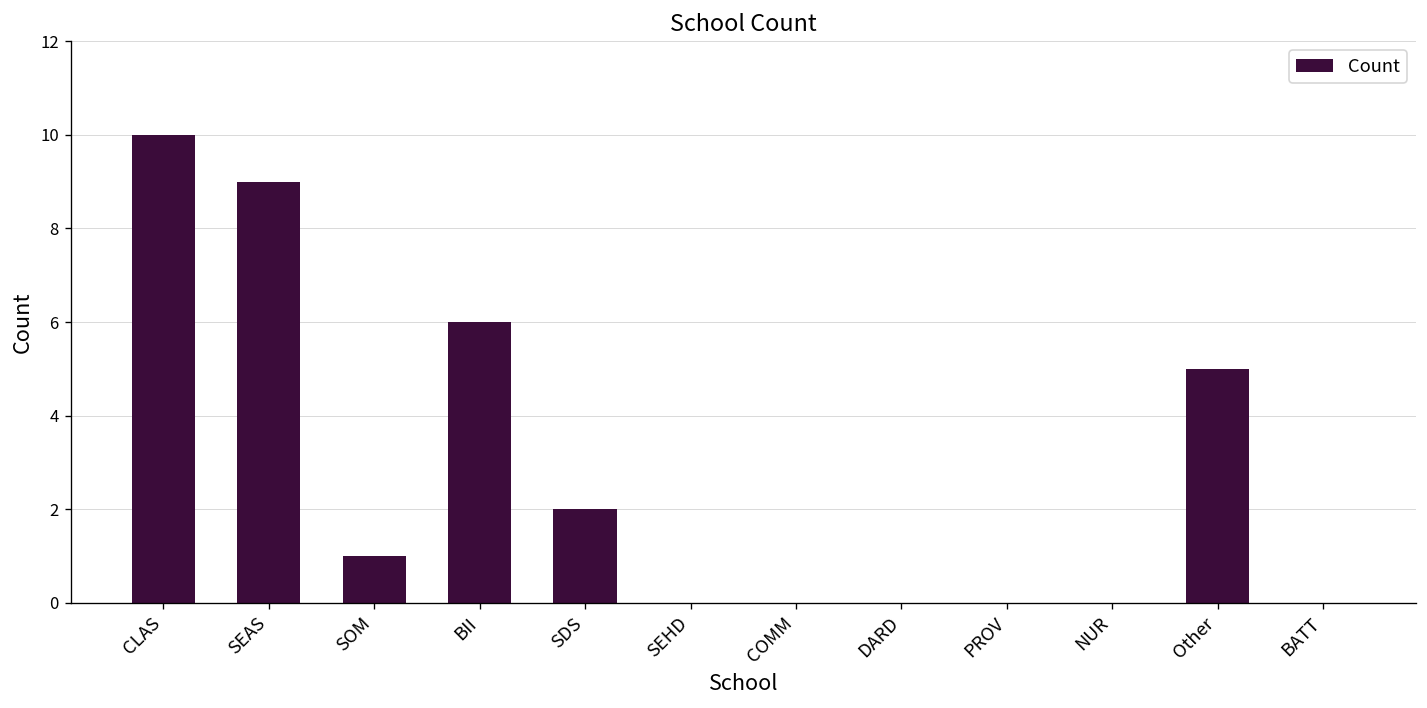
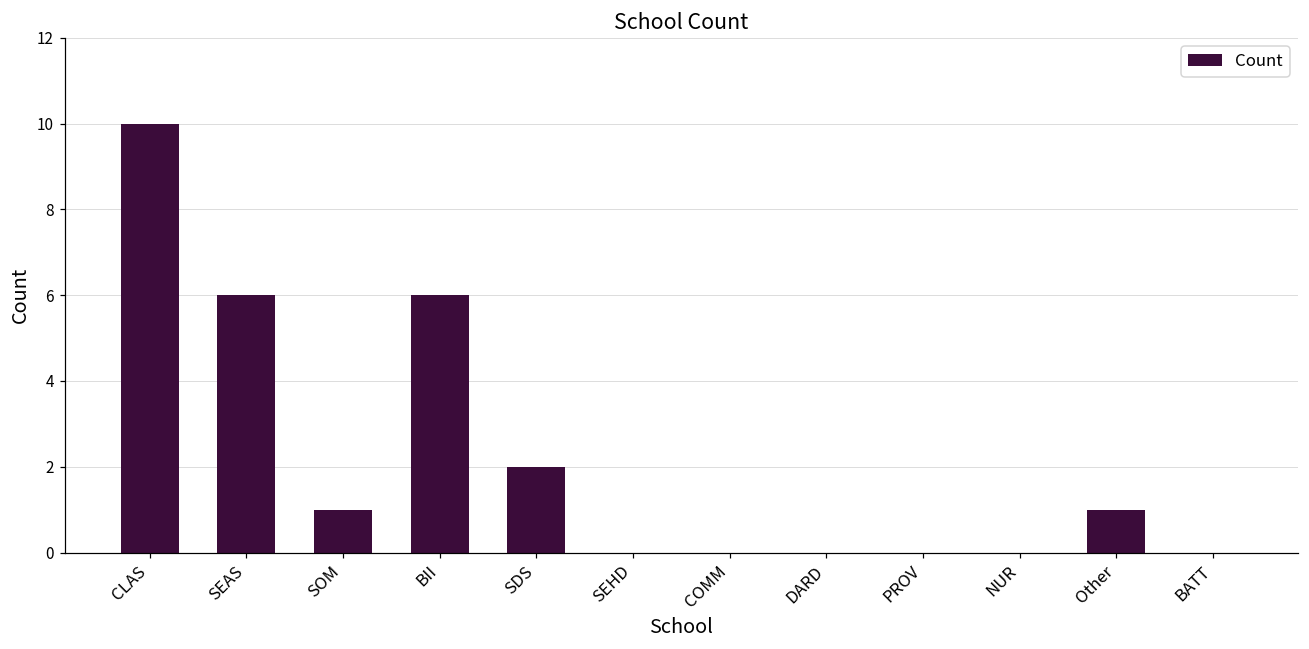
SEAS: 9 -> 6
Other: 5 -> 1
